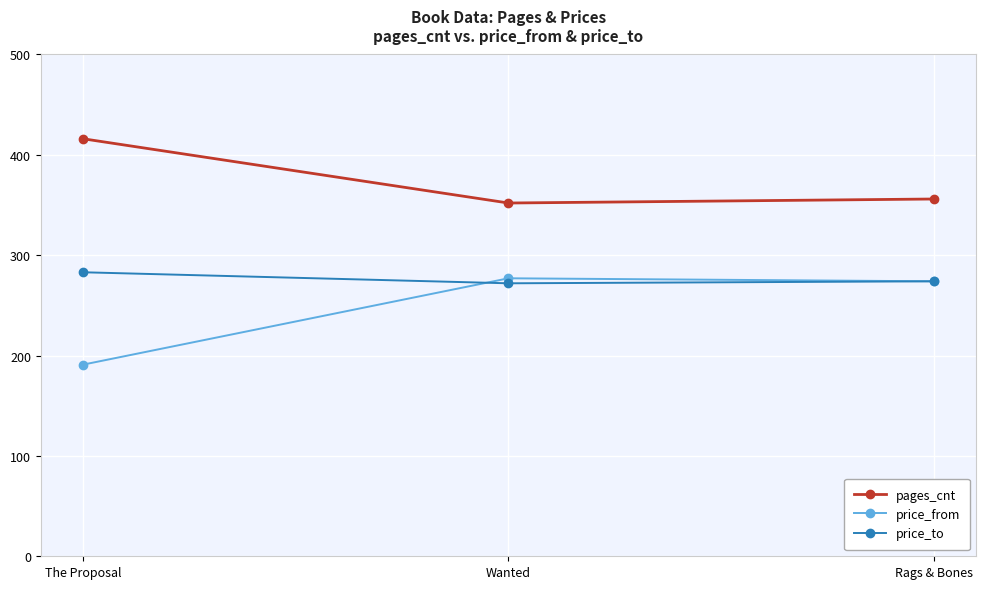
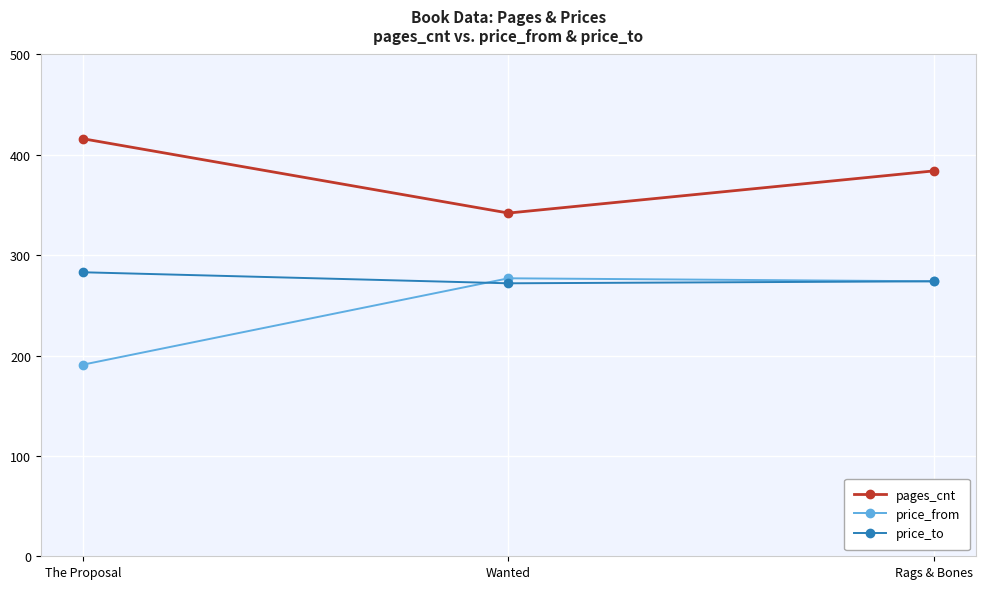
pages_cnt, Wanted: 352 -> 342
pages_cnt, Rags & Bones: 356 -> 384
